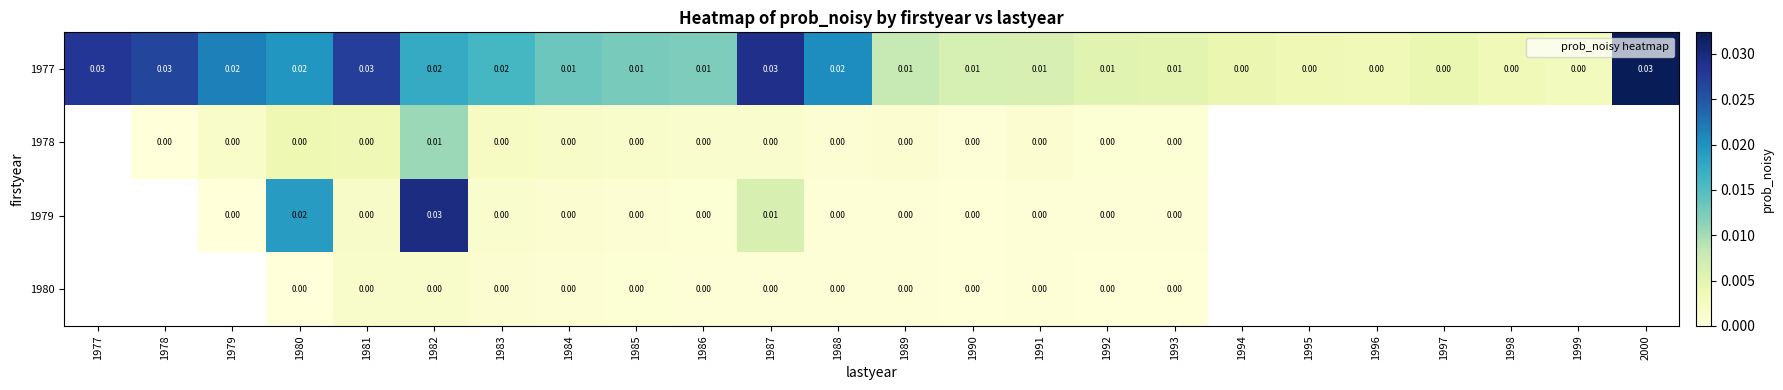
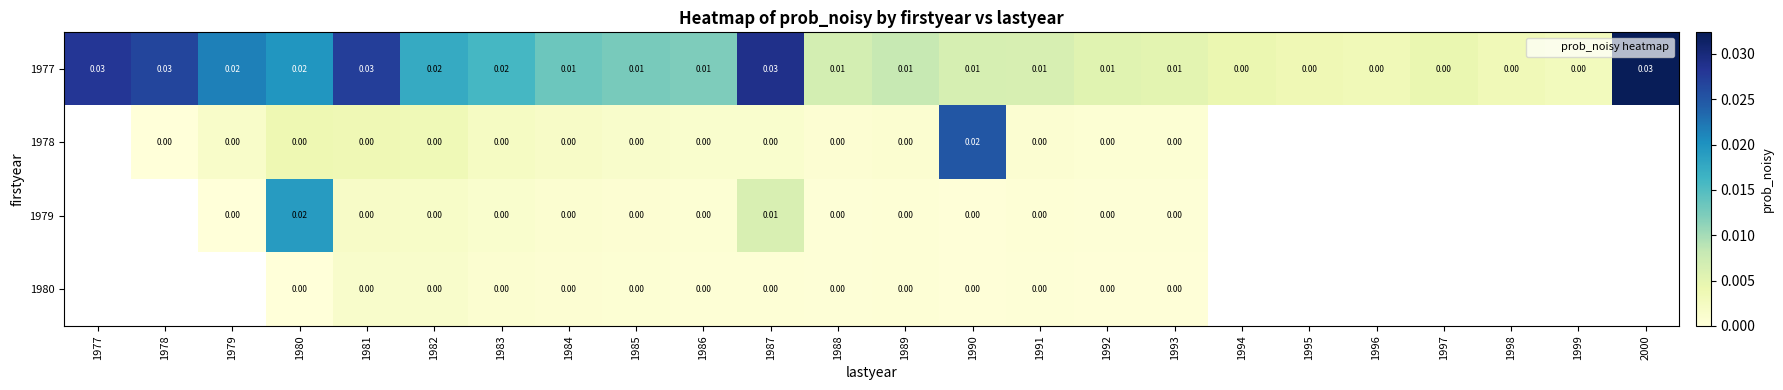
1977, 1988: 0.02 -> 0.01
1978, 1982: 0.01 -> 0.00
1978, 1990: 0.00 -> 0.02
1979, 1982: 0.03 -> 0.00
